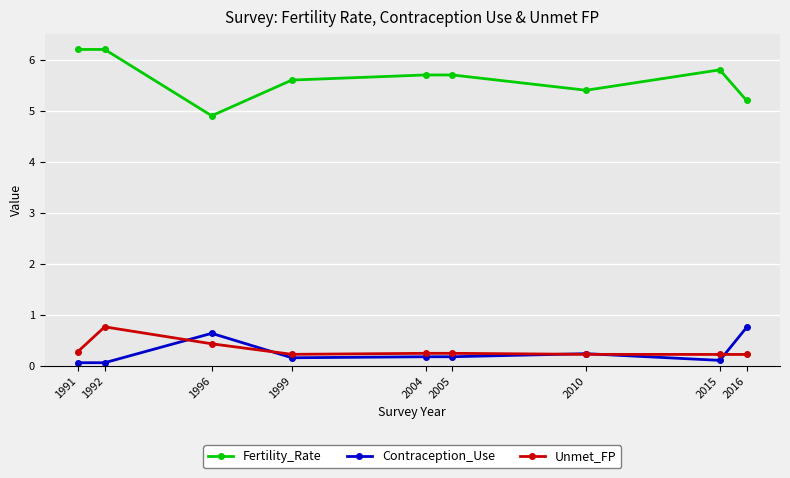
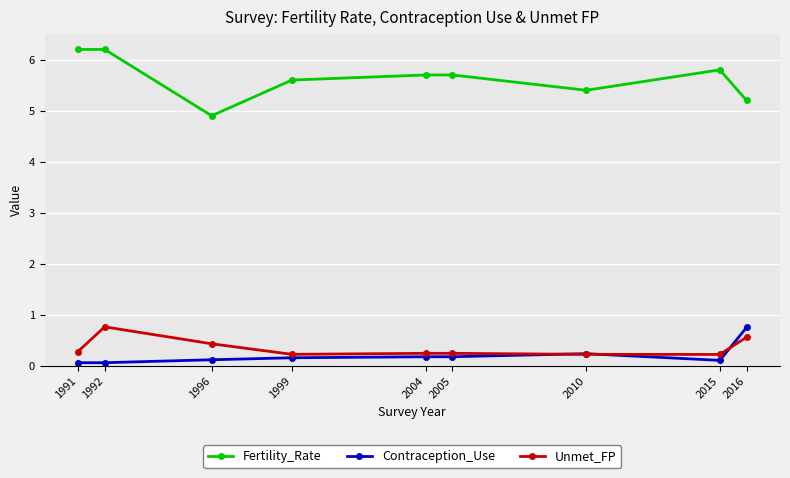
Contraception_Use, 1996: 0.6 -> 0.1
Unmet_FP, 2016: 0.2 -> 0.6
